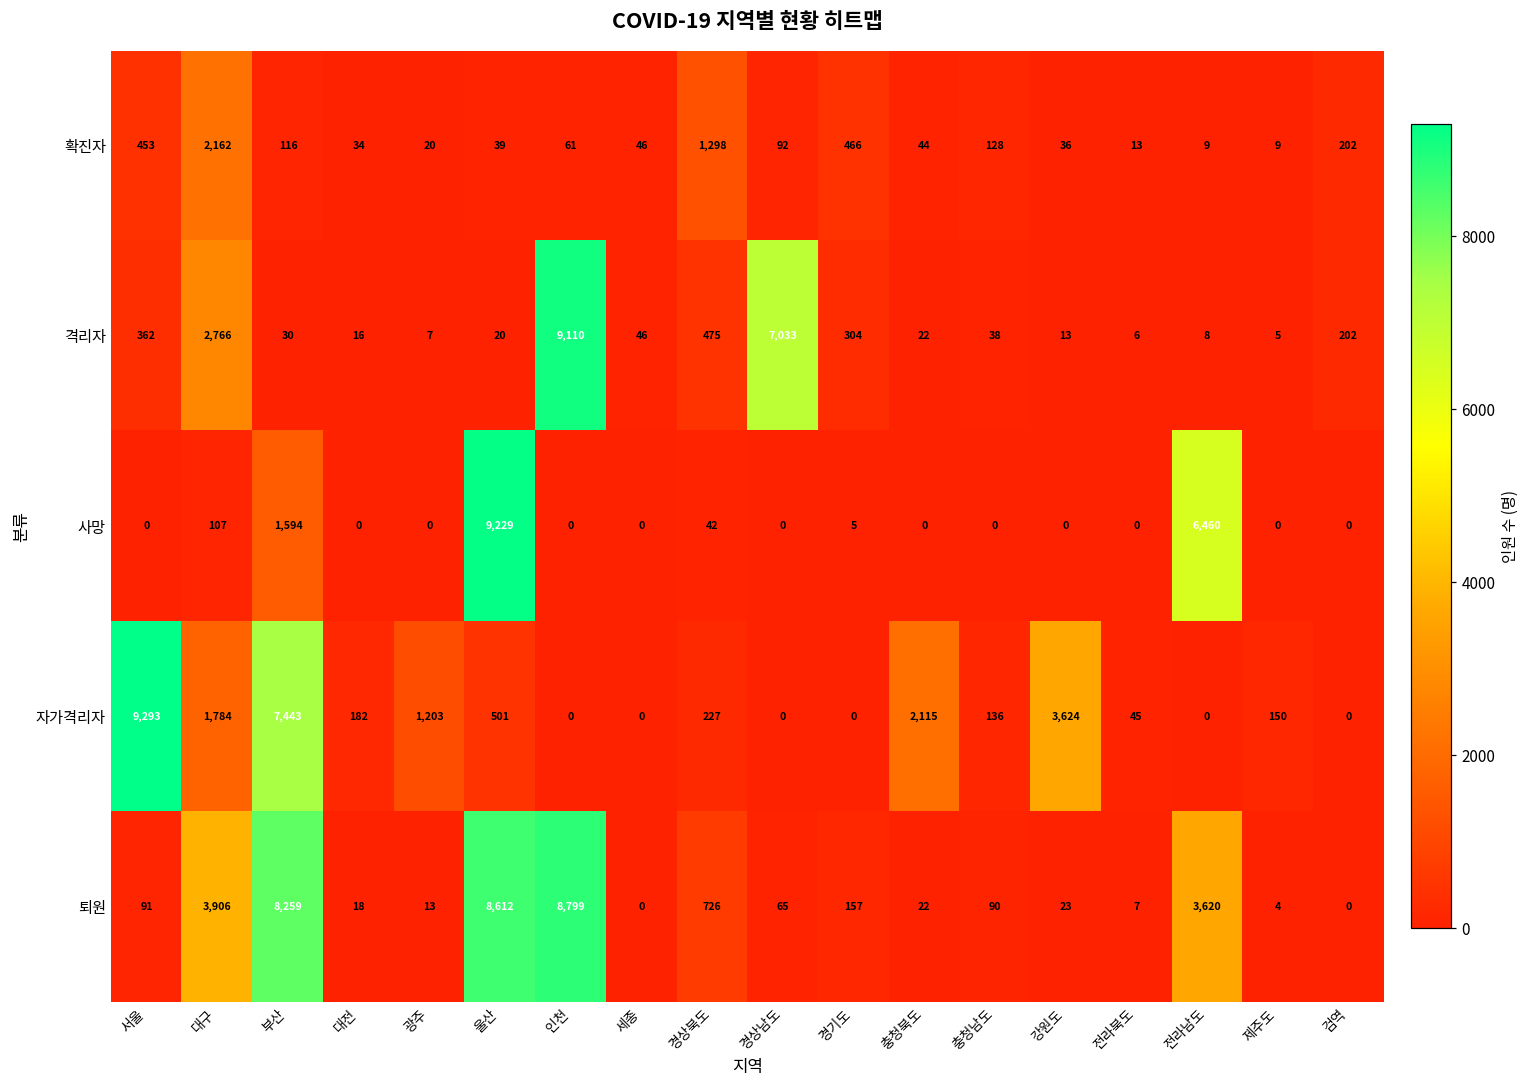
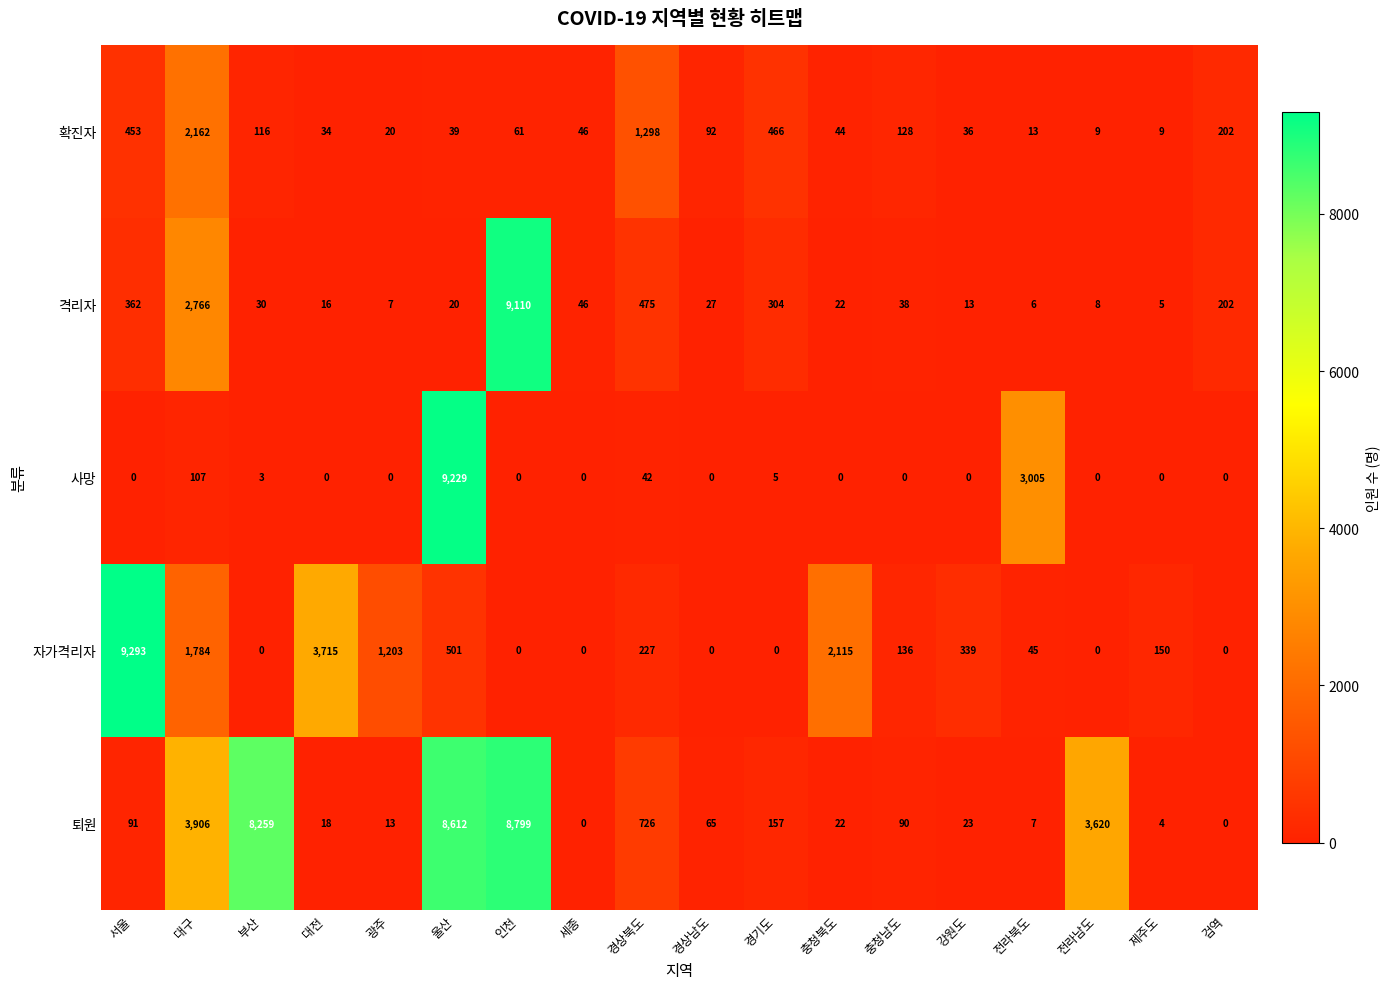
격리자, 경상남도: 7,033 -> 27
사망, 부산: 1,594 -> 3
사망, 전라북도: 0 -> 3,005
사망, 전라남도: 6,460 -> 0
자가격리자, 부산: 7,443 -> 0
자가격리자, 대전: 182 -> 3,715
자가격리자, 강원도: 3,624 -> 339
